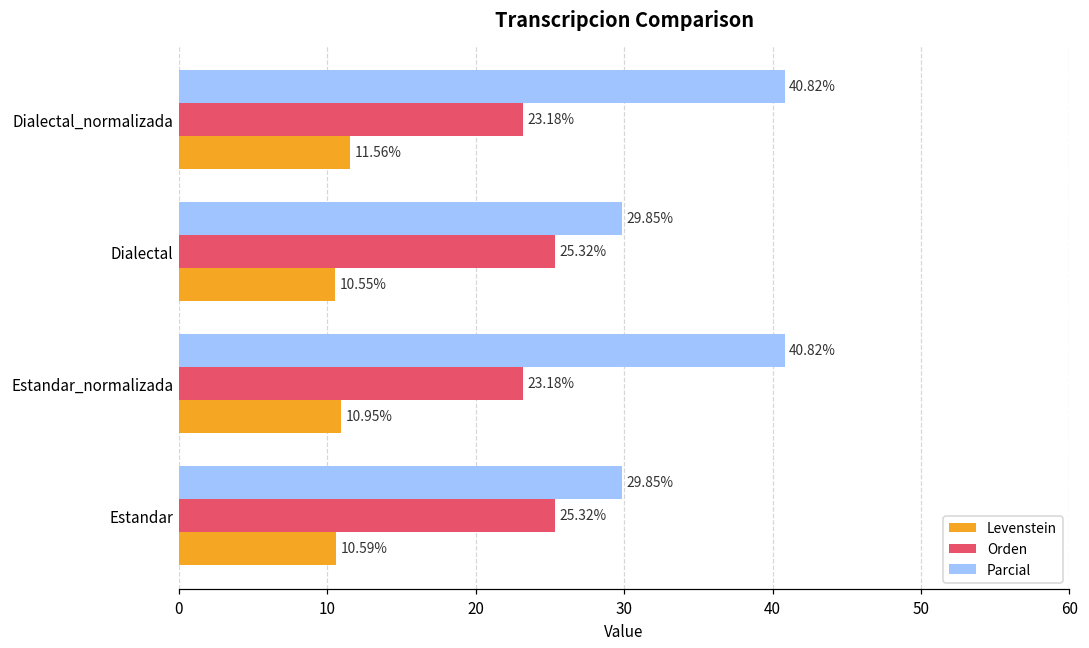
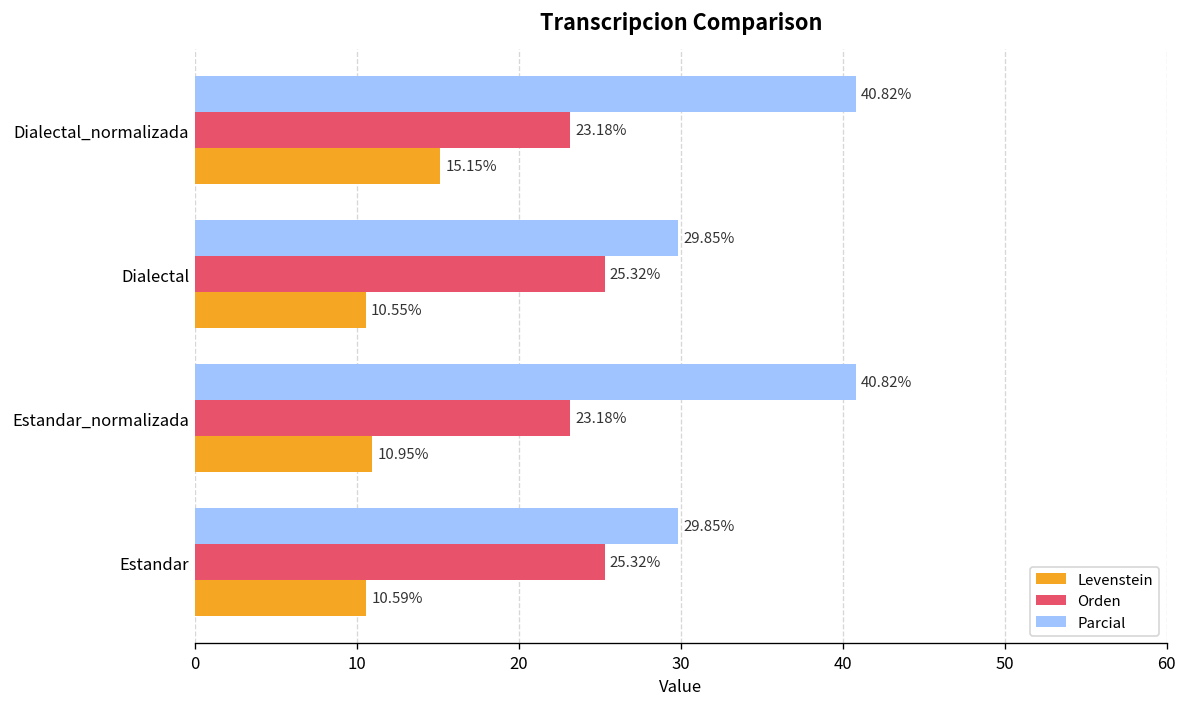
Levenstein, Dialectal_normalizada: 11.56% -> 15.15%
